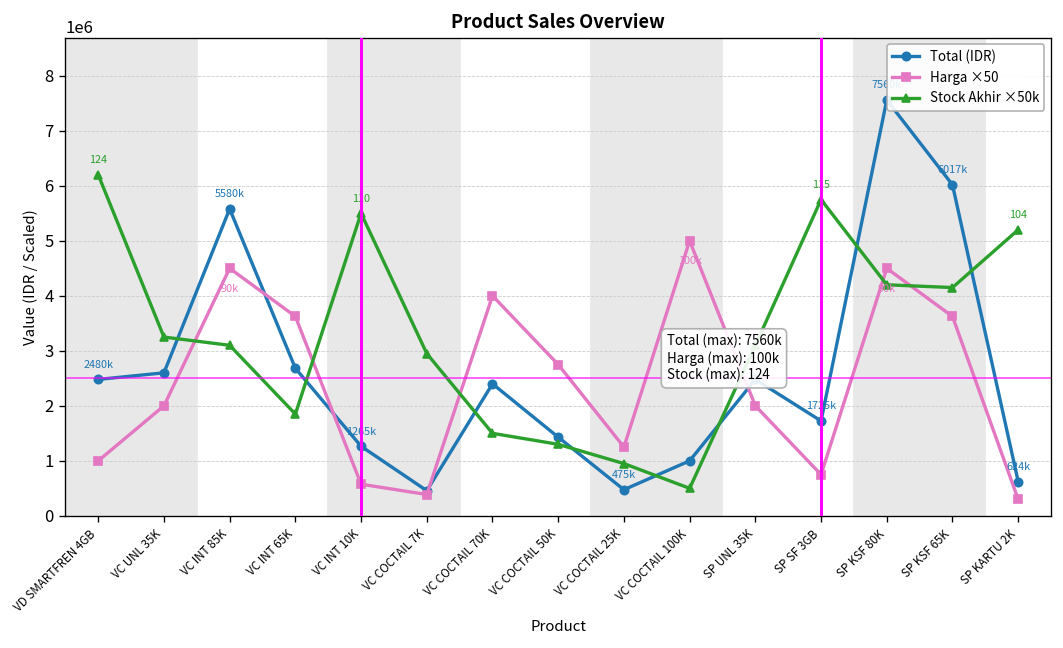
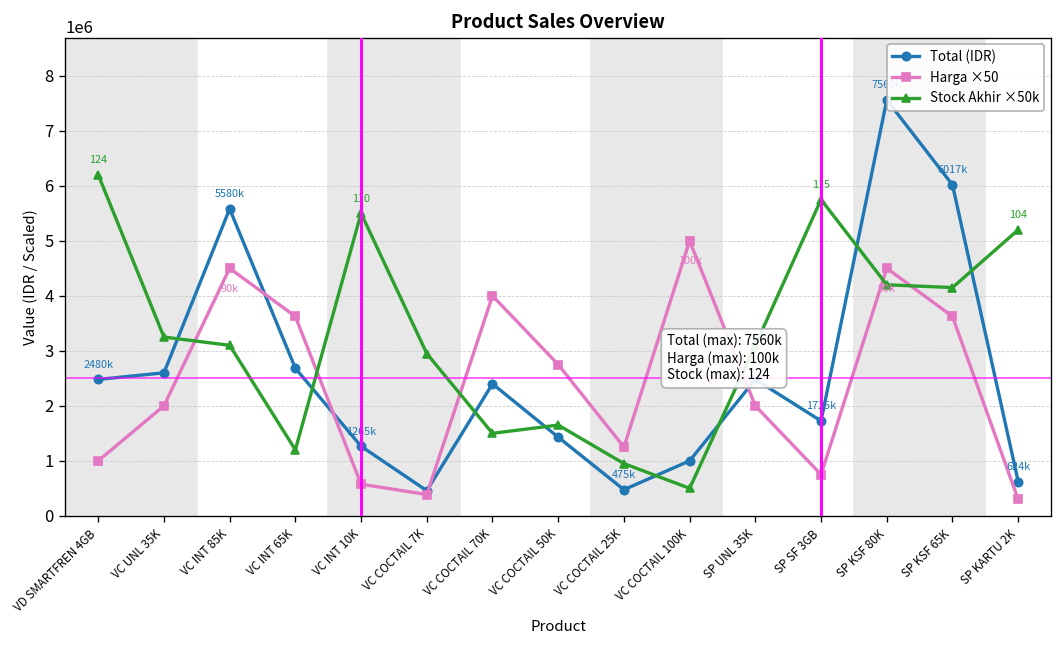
Stock Akhir ×50k, VC INT 65K: 1900000 -> 1200000
Stock Akhir ×50k, VC COCTAIL 50K: 1300000 -> 1700000
